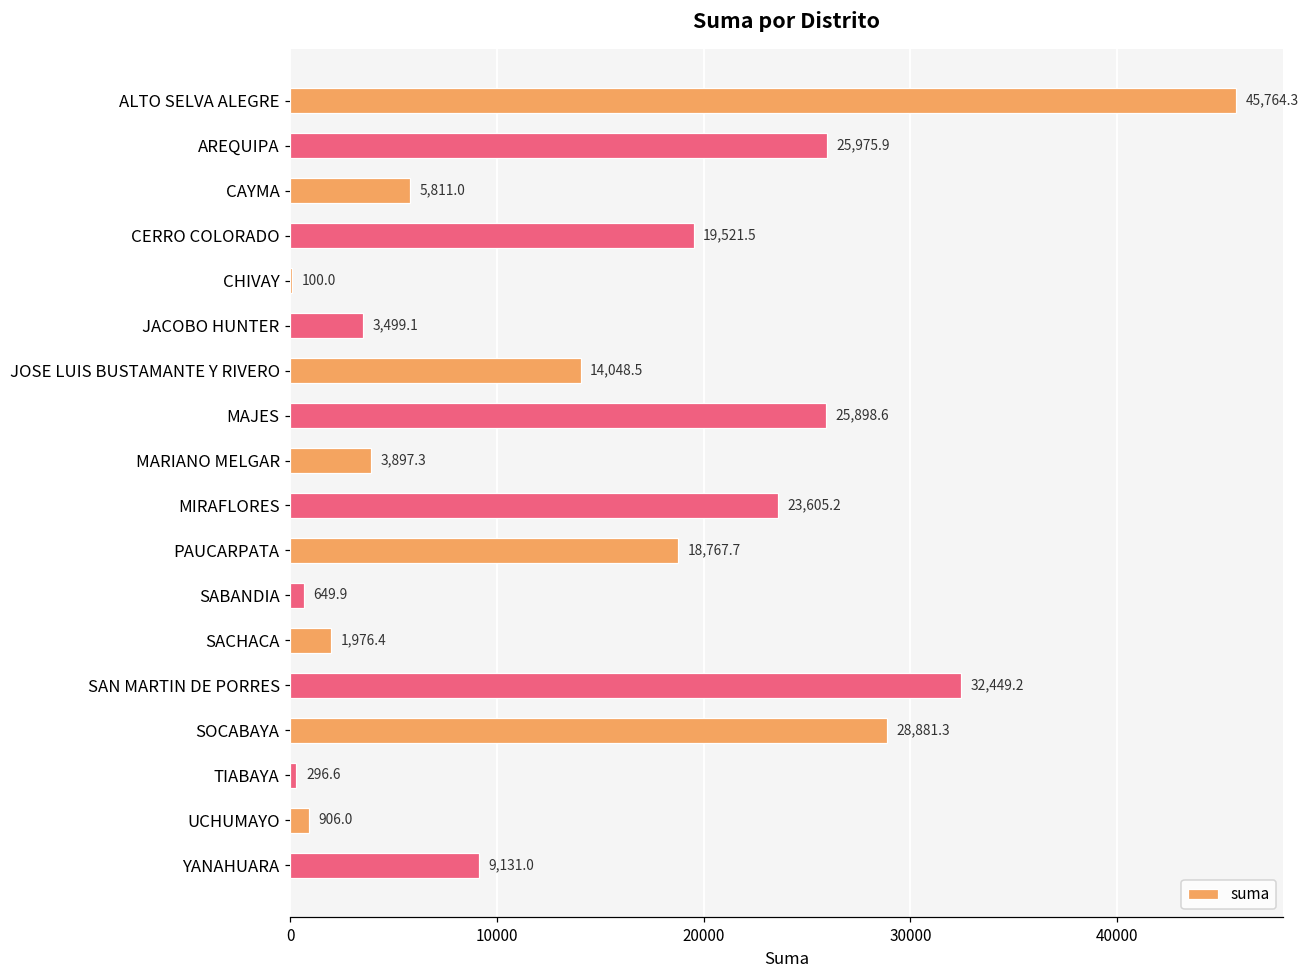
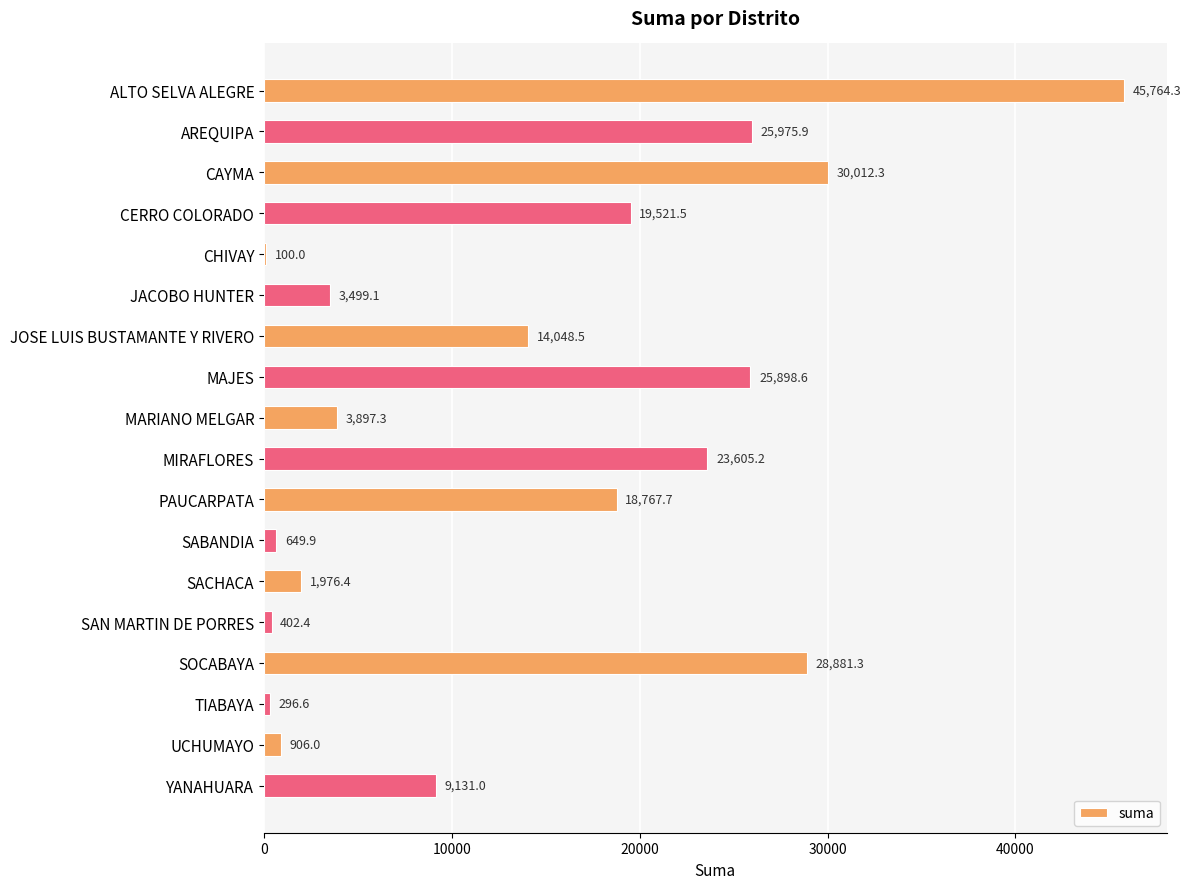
CAYMA: 5,811.0 -> 30,012.3
SAN MARTIN DE PORRES: 32,449.2 -> 402.4
